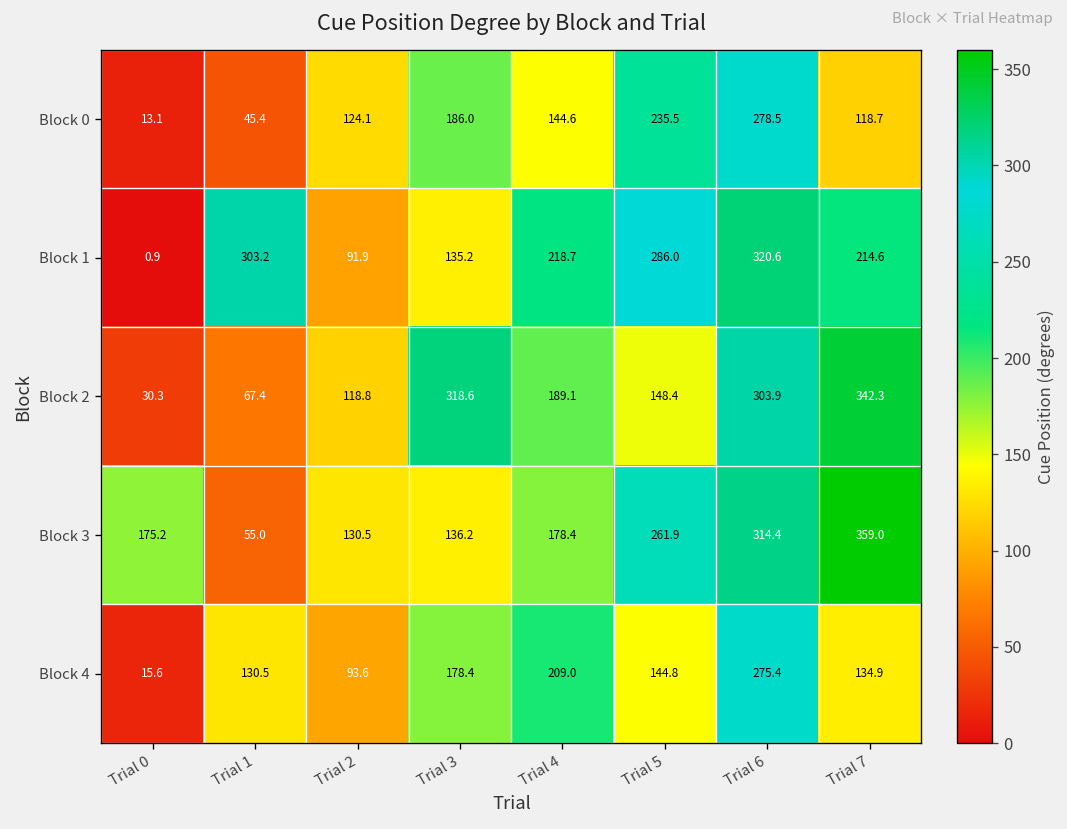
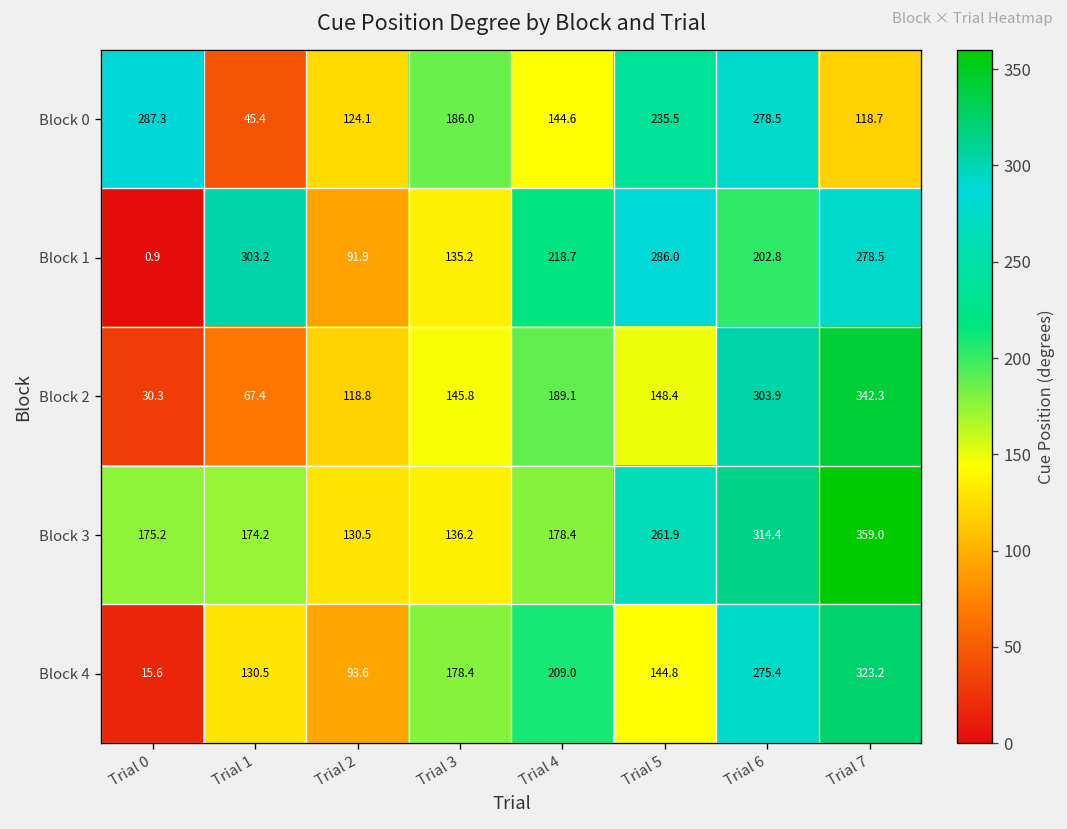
Block 0, Trial 0: 13.1 -> 287.3
Block 1, Trial 6: 320.6 -> 202.8
Block 1, Trial 7: 214.6 -> 278.5
Block 2, Trial 3: 318.6 -> 145.8
Block 3, Trial 1: 55.0 -> 174.2
Block 4, Trial 7: 134.9 -> 323.2
